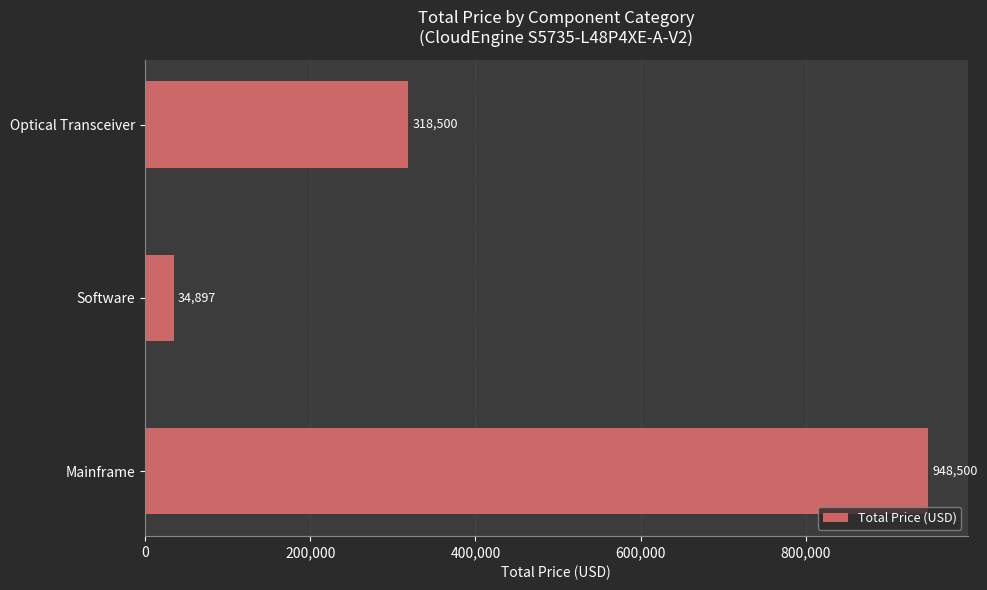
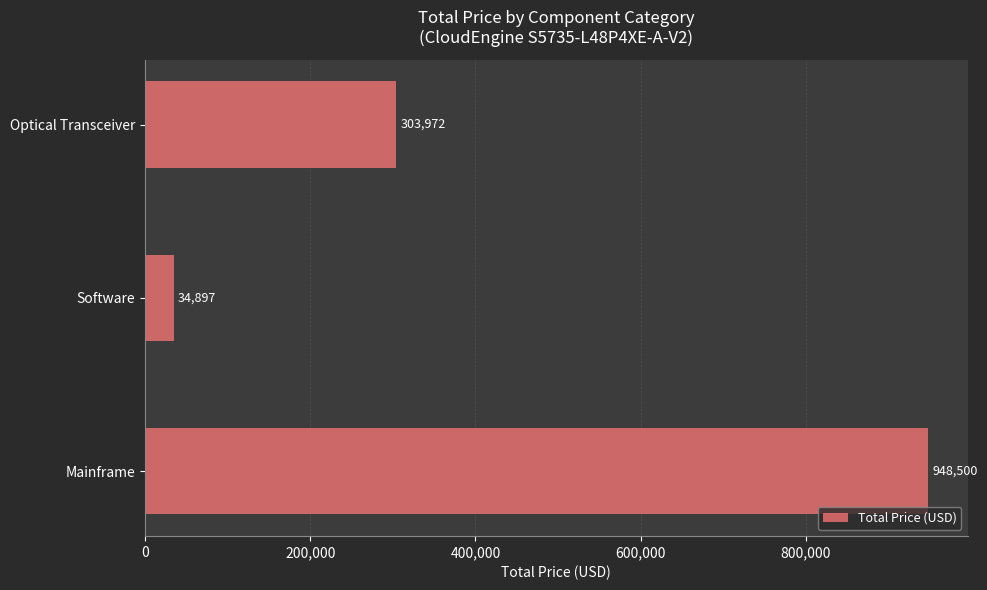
Optical Transceiver: 318,500 -> 303,972
